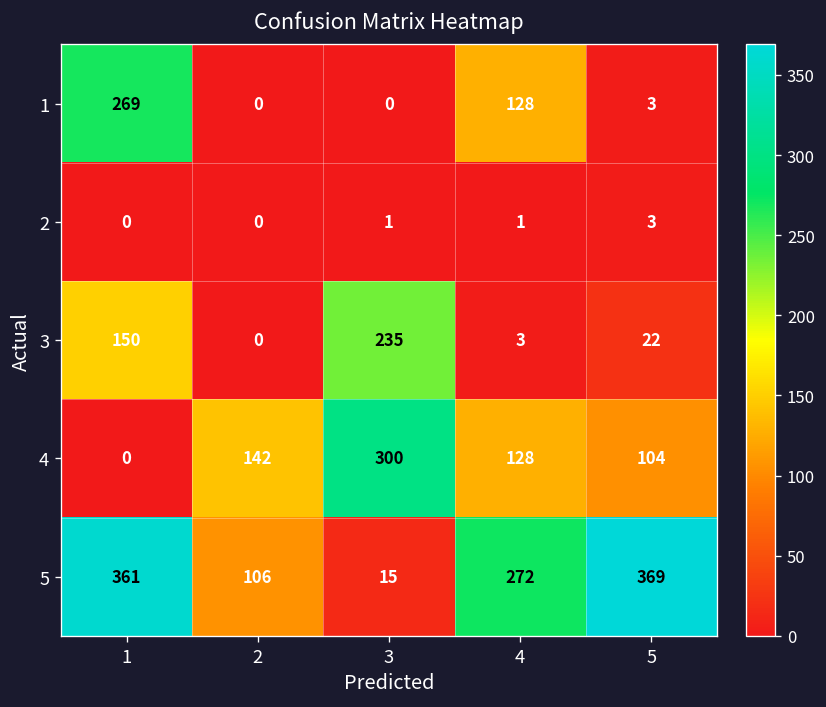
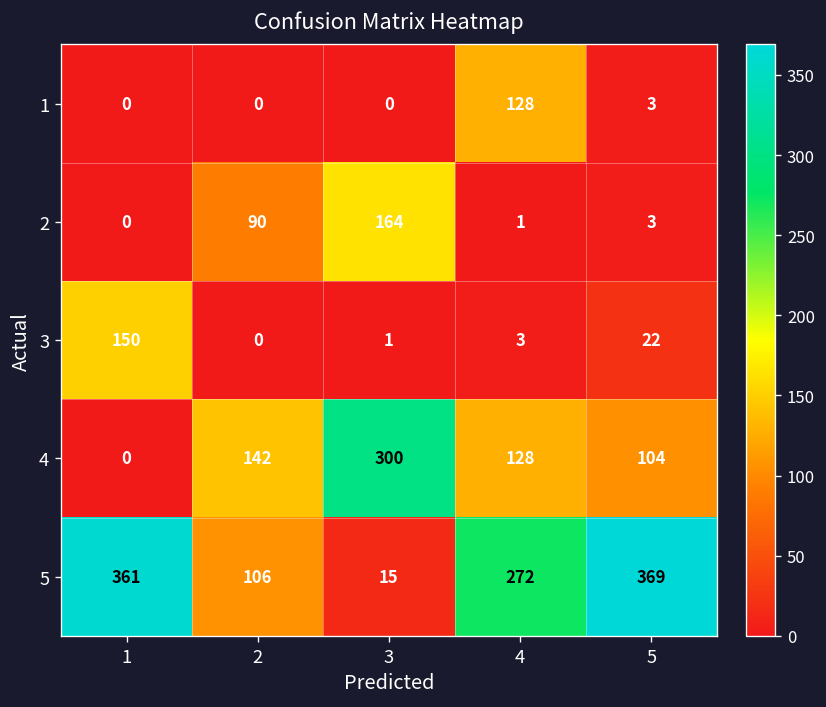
1, 1: 269 -> 0
2, 2: 0 -> 90
2, 3: 1 -> 164
3, 3: 235 -> 1
